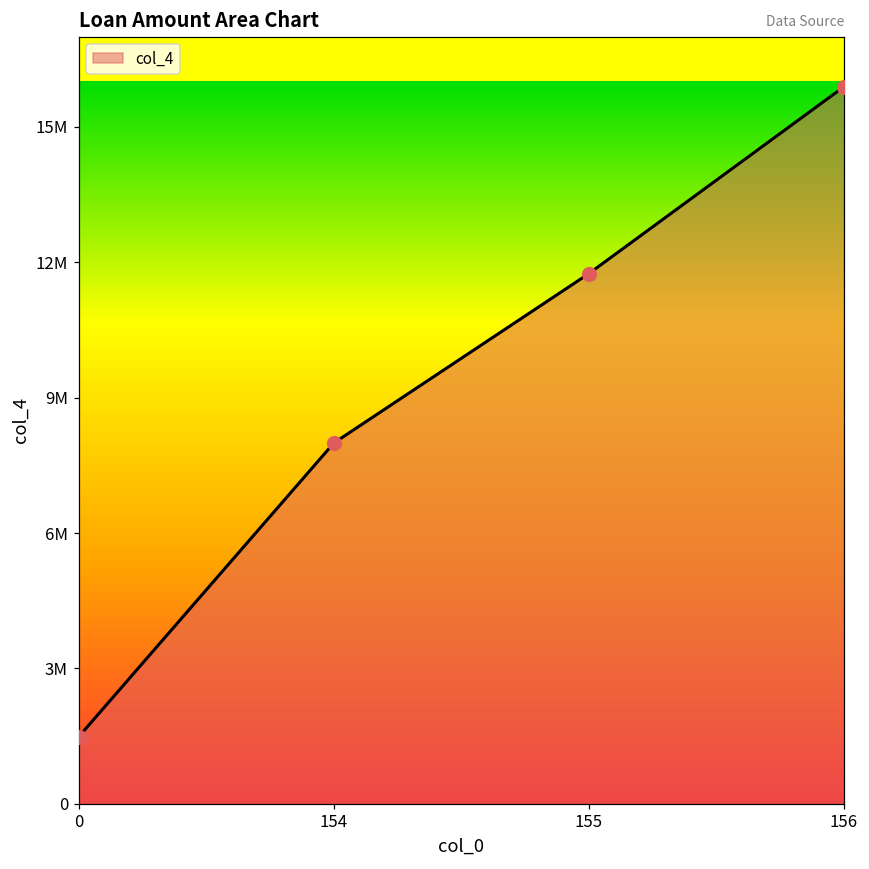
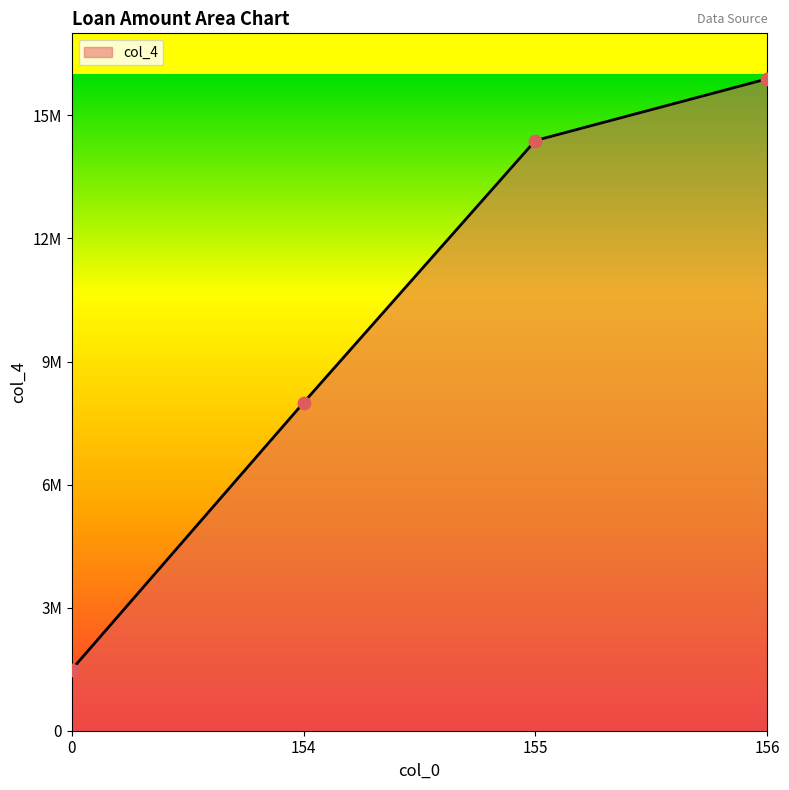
155: 11800000 -> 14400000
